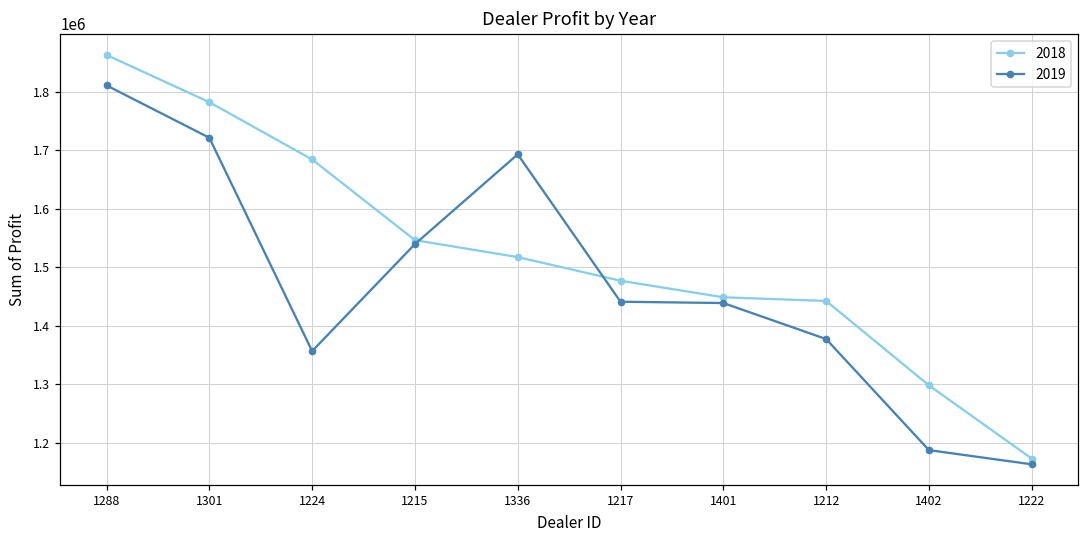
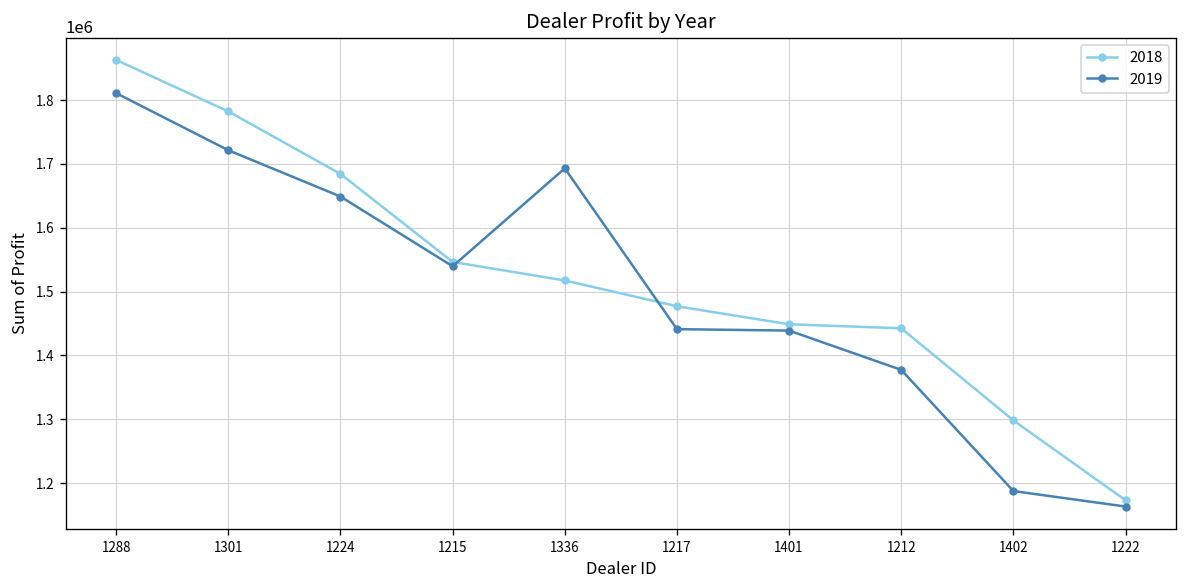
2019, 1224: 1360000 -> 1650000
